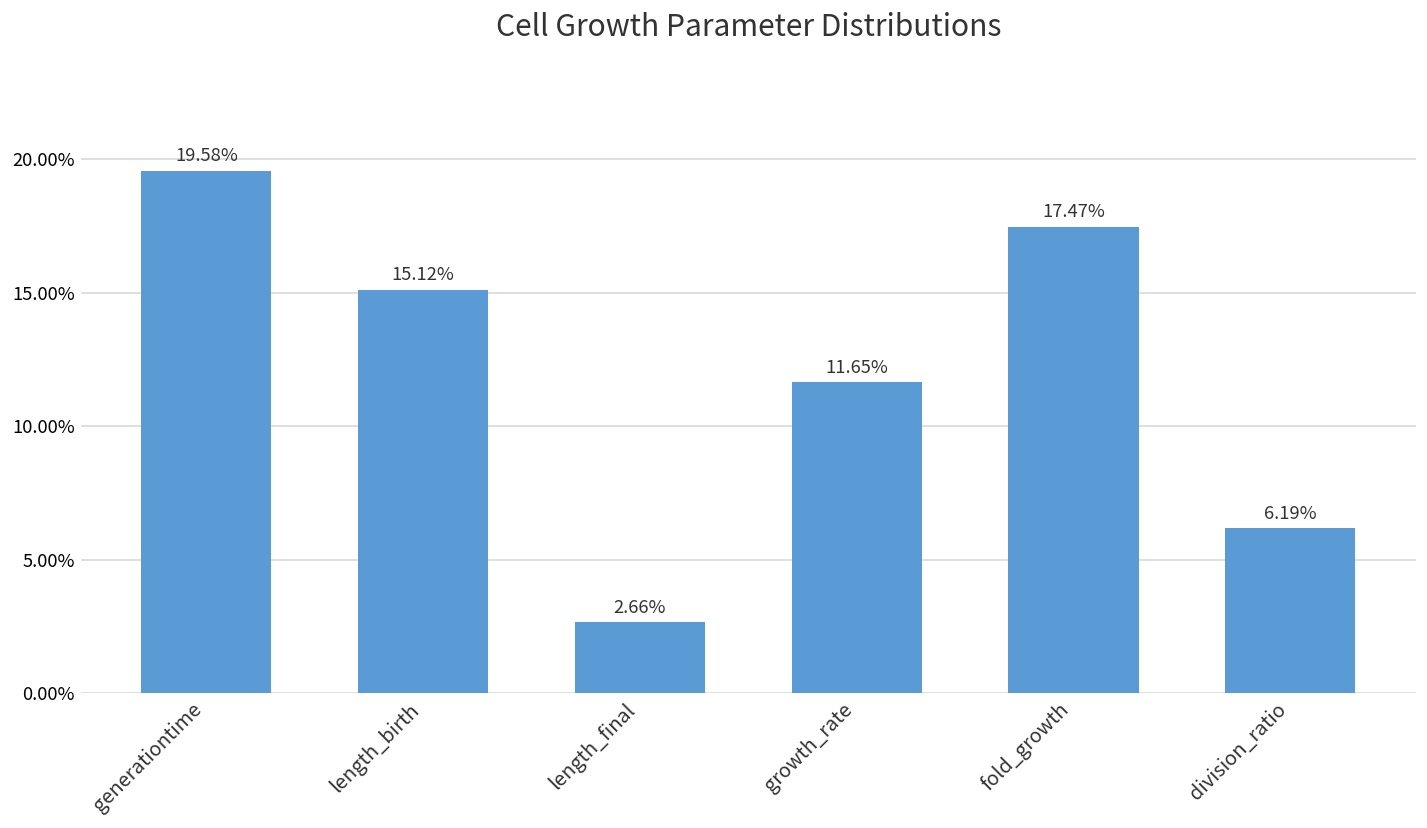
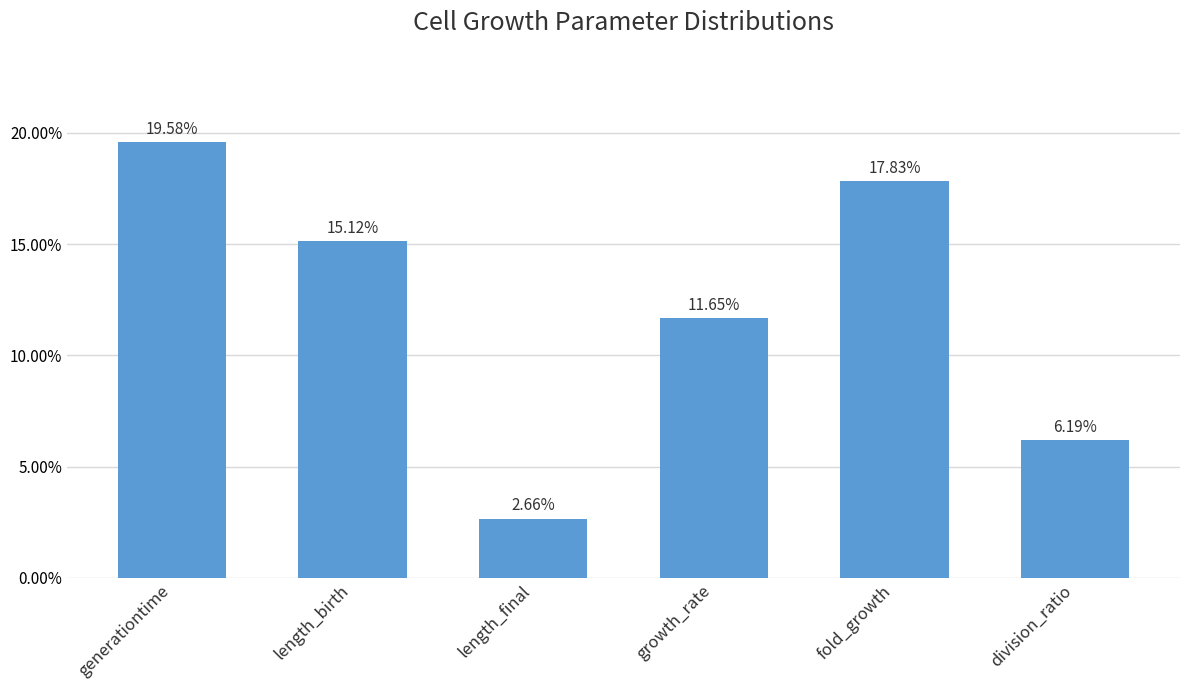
fold_growth: 17.47% -> 17.83%
